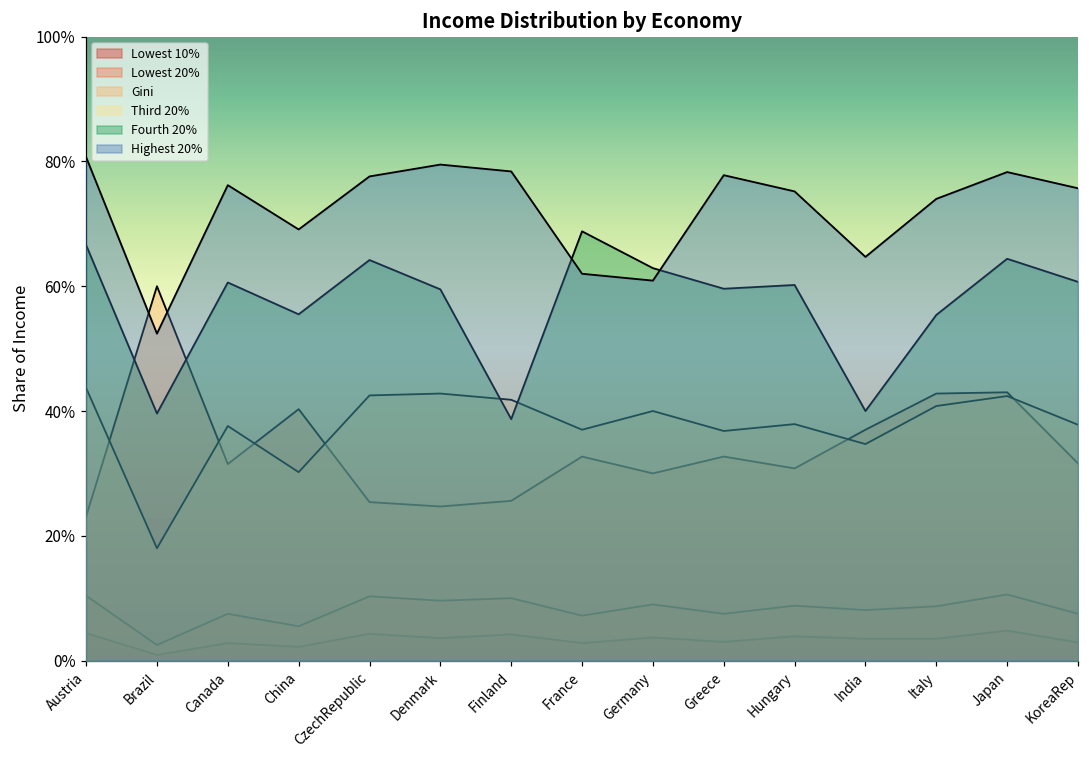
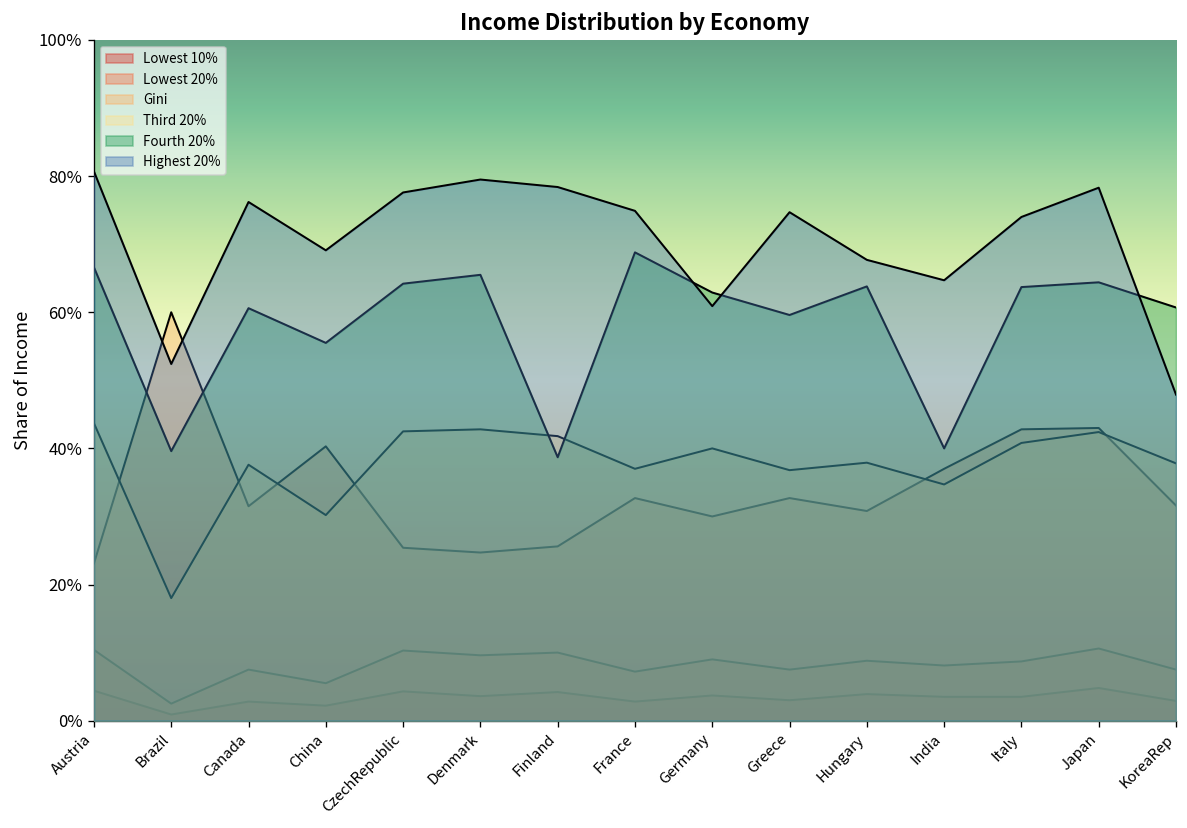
Fourth 20%, Denmark: 60% -> 66%
Highest 20%, France: 62% -> 75%
Highest 20%, Greece: 78% -> 75%
Fourth 20%, Hungary: 60% -> 64%
Highest 20%, Hungary: 75% -> 68%
Fourth 20%, Italy: 55% -> 64%
Highest 20%, KoreaRep: 76% -> 48%
